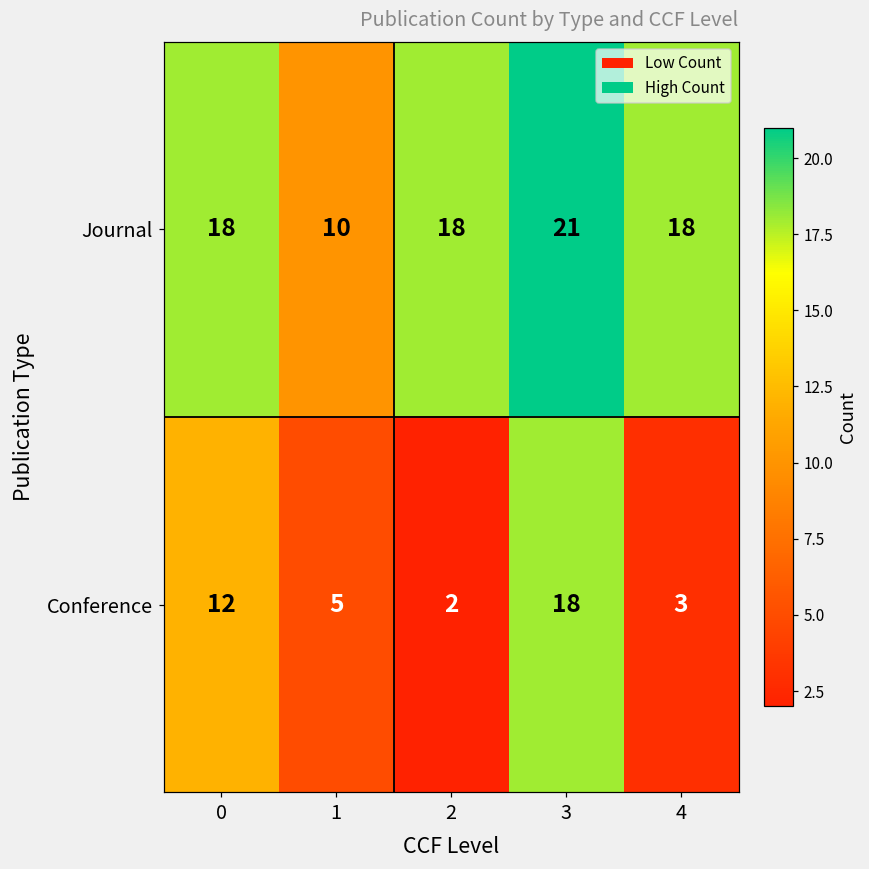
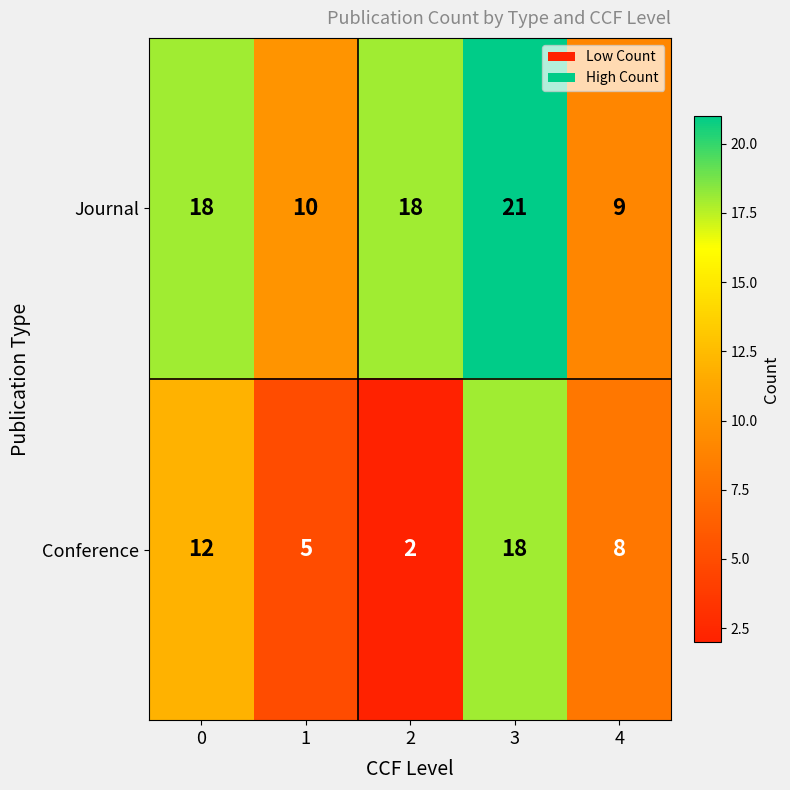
Journal, 4: 18 -> 9
Conference, 4: 3 -> 8
